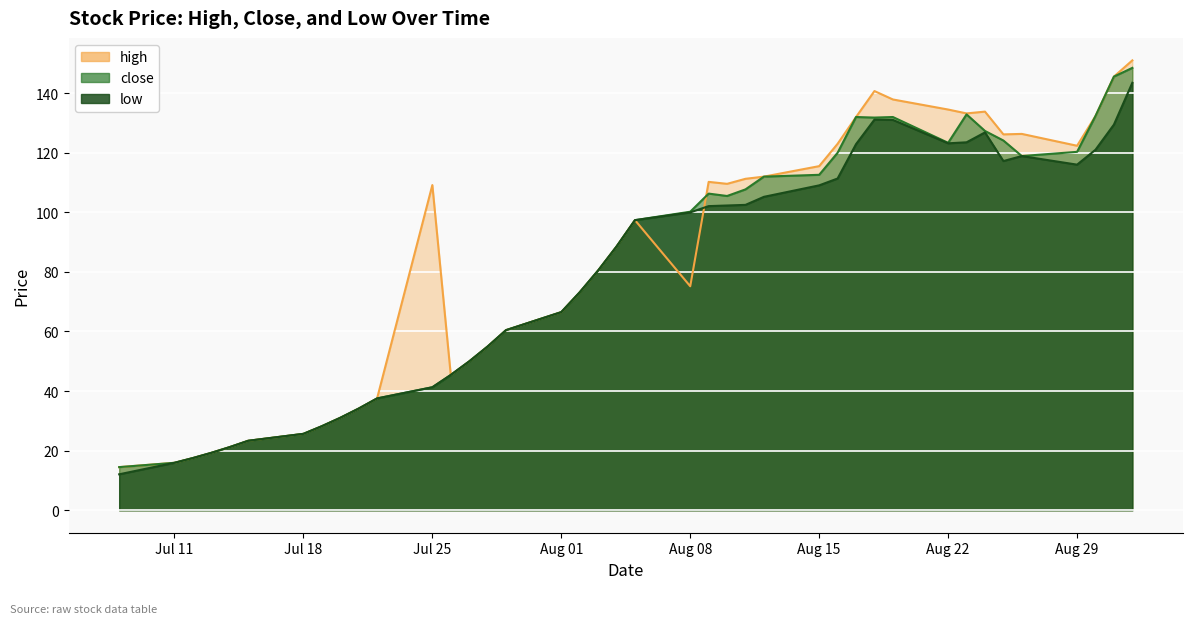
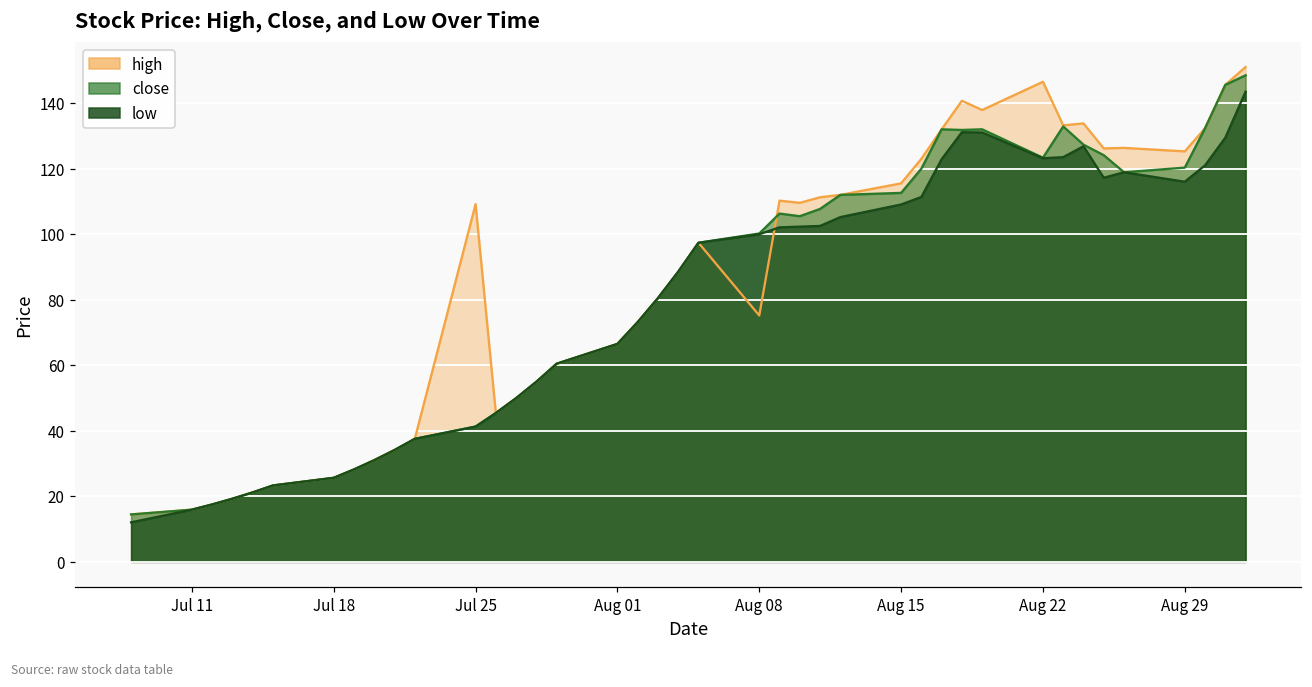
high, Aug 22: 135 -> 147
high, Aug 29: 122 -> 125
